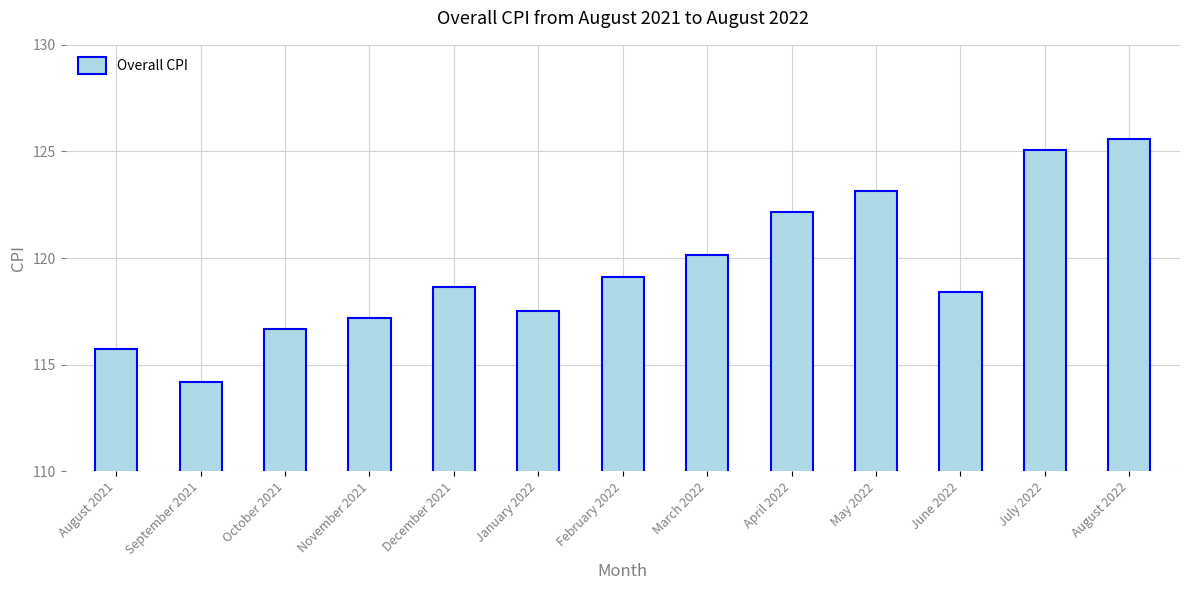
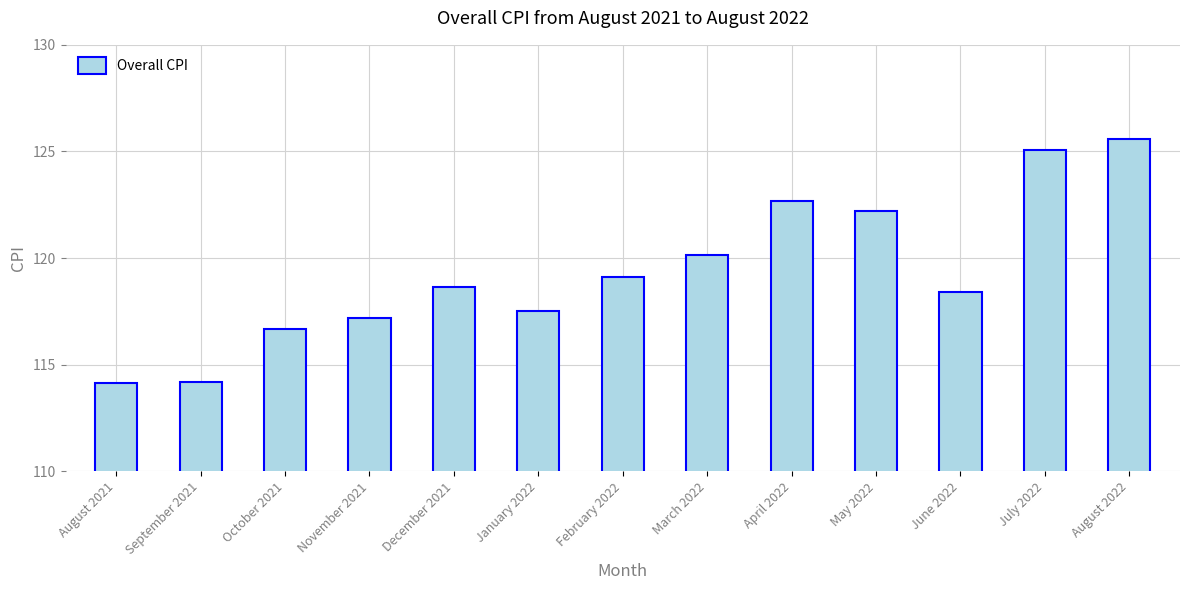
August 2021: 115.7 -> 114.2
April 2022: 122.2 -> 122.7
May 2022: 123.1 -> 122.2
